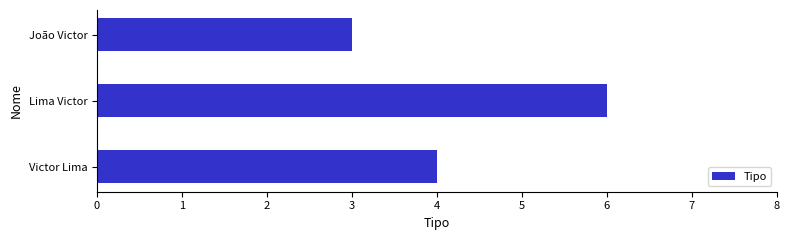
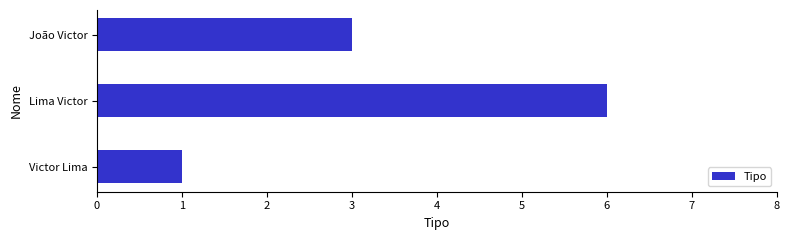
Victor Lima: 4 -> 1
